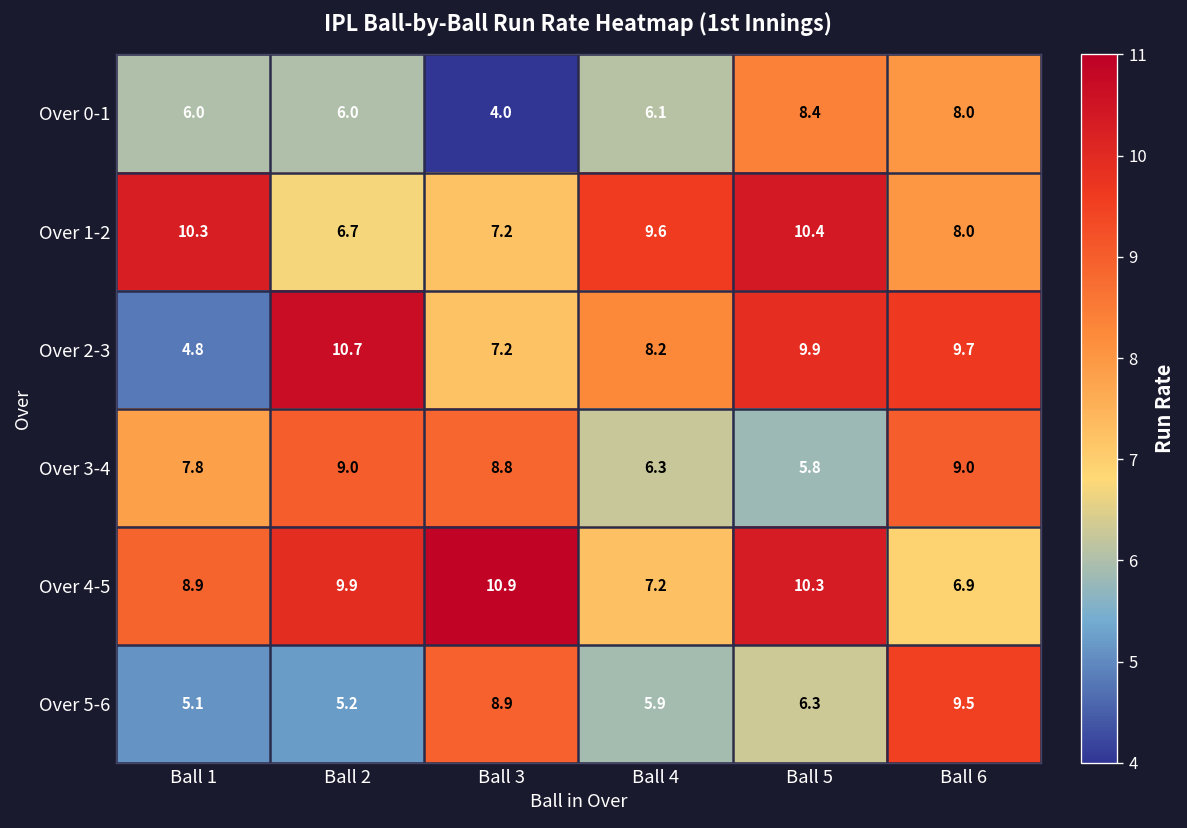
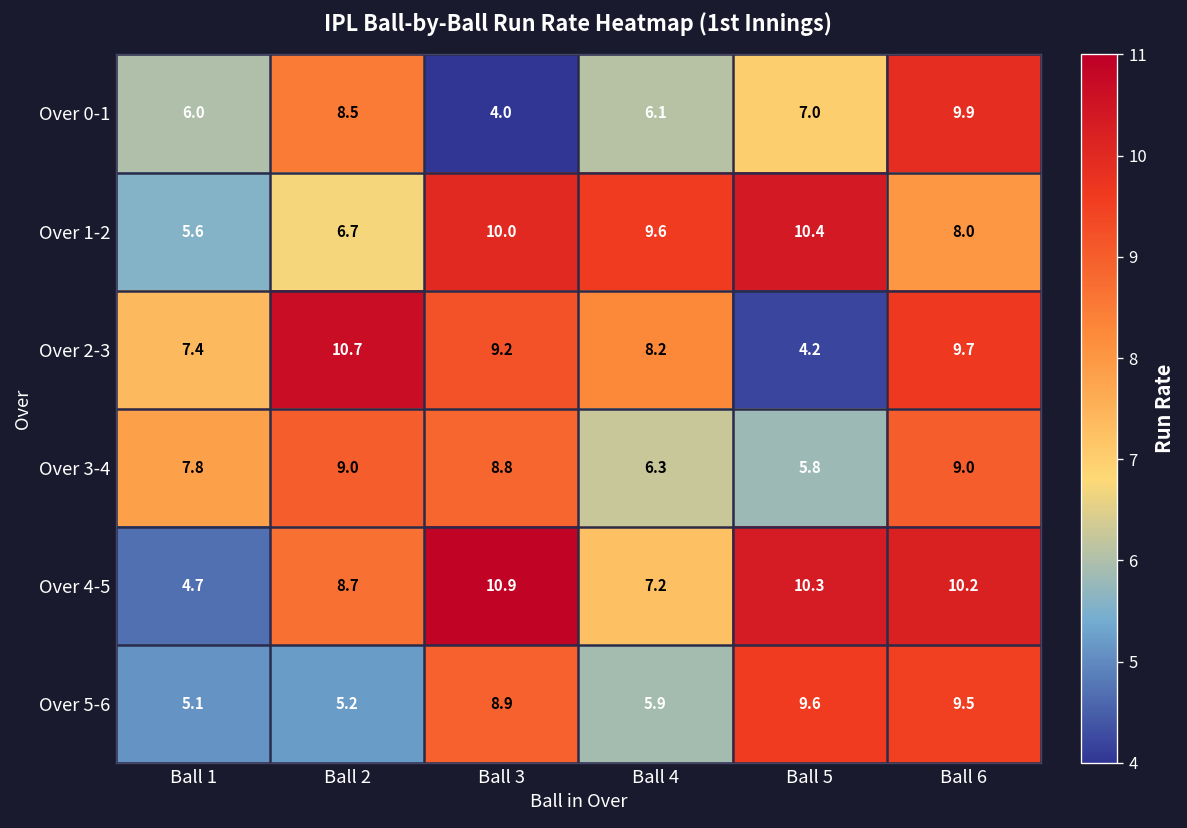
Over 0-1, Ball 2: 6.0 -> 8.5
Over 0-1, Ball 5: 8.4 -> 7.0
Over 0-1, Ball 6: 8.0 -> 9.9
Over 1-2, Ball 1: 10.3 -> 5.6
Over 1-2, Ball 3: 7.2 -> 10.0
Over 2-3, Ball 1: 4.8 -> 7.4
Over 2-3, Ball 3: 7.2 -> 9.2
Over 2-3, Ball 5: 9.9 -> 4.2
Over 4-5, Ball 1: 8.9 -> 4.7
Over 4-5, Ball 2: 9.9 -> 8.7
Over 4-5, Ball 6: 6.9 -> 10.2
Over 5-6, Ball 5: 6.3 -> 9.6
